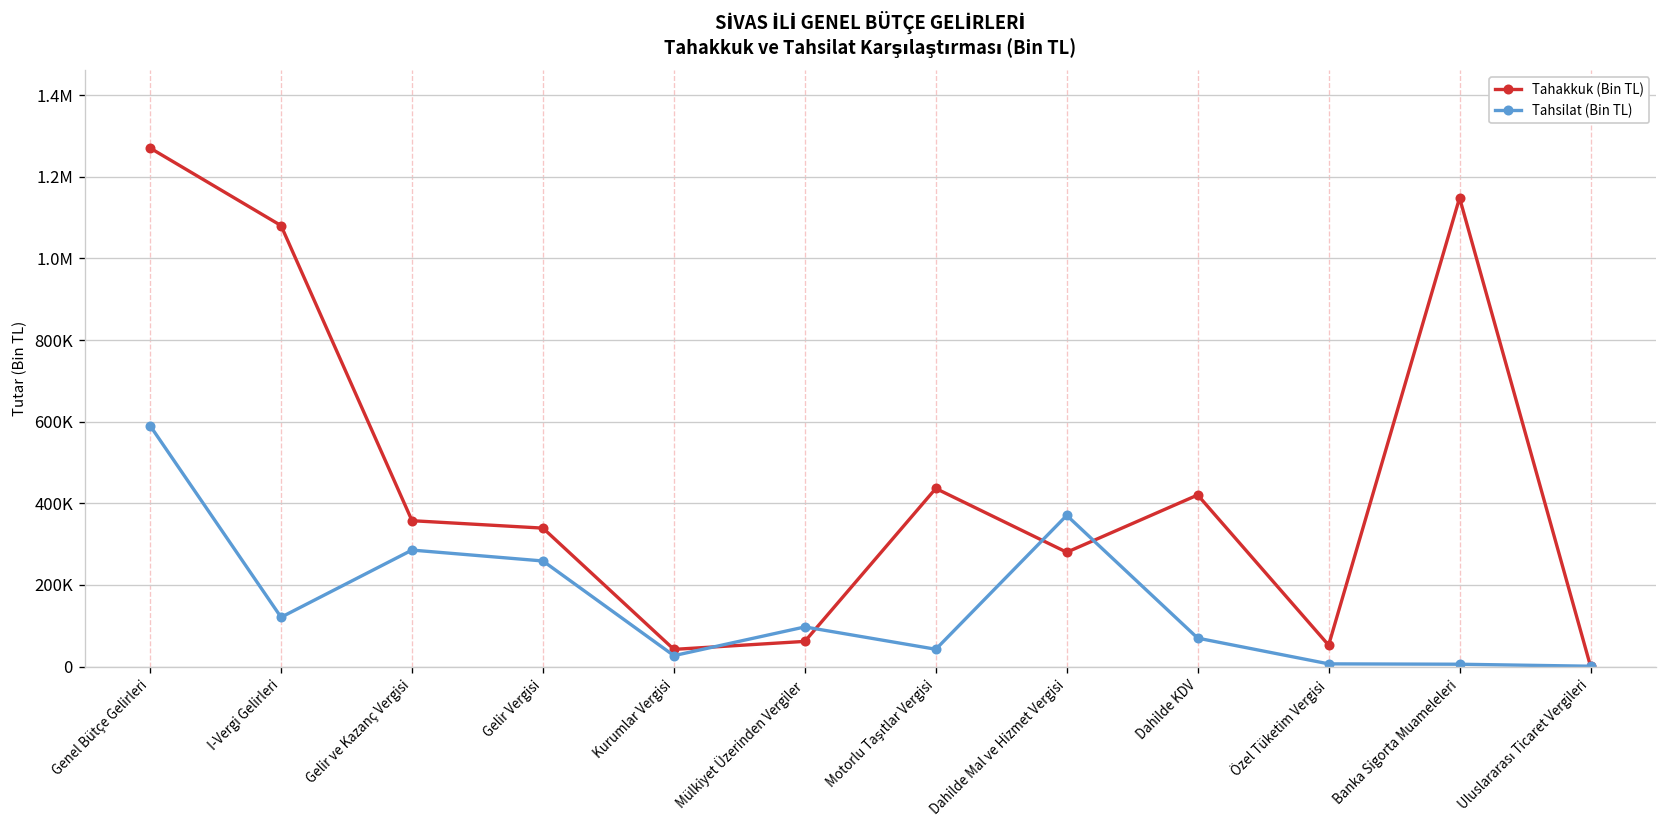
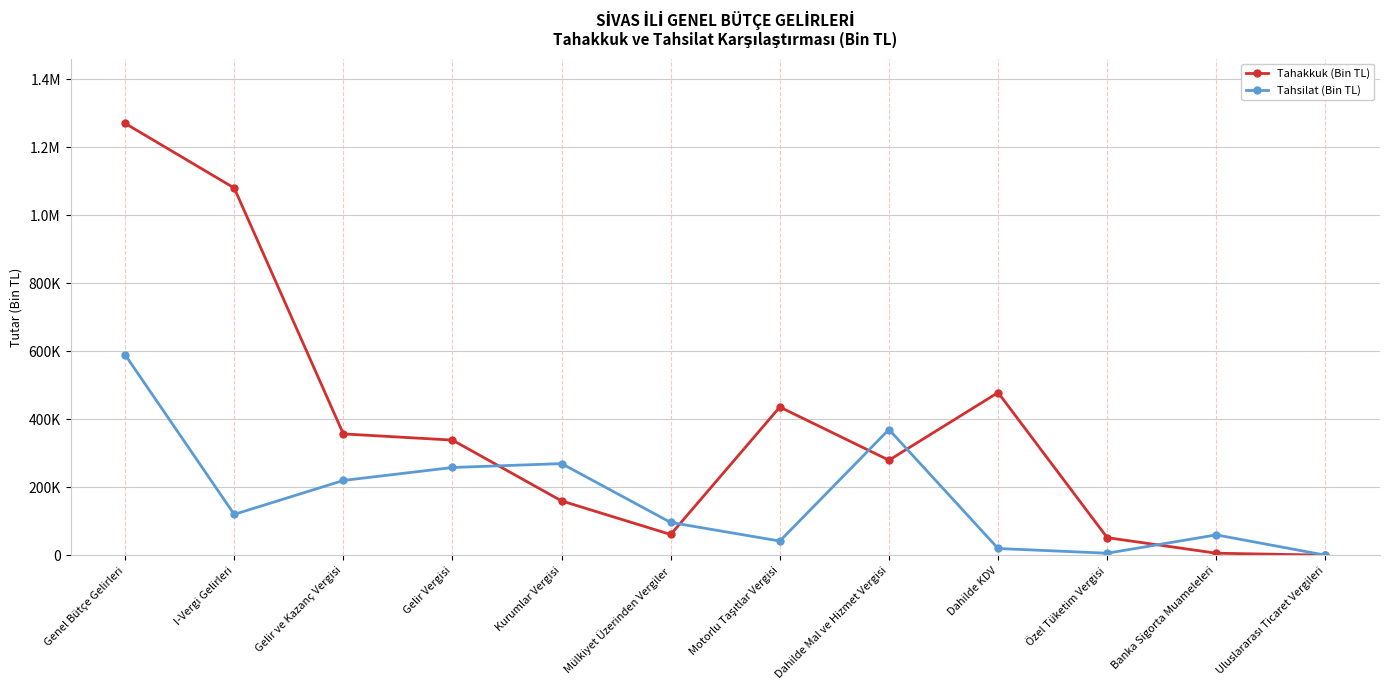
Tahsilat (Bin TL), Gelir ve Kazanç Vergisi: 290000 -> 220000
Tahakkuk (Bin TL), Kurumlar Vergisi: 40000 -> 160000
Tahsilat (Bin TL), Kurumlar Vergisi: 30000 -> 270000
Tahakkuk (Bin TL), Dahilde KDV: 420000 -> 480000
Tahsilat (Bin TL), Dahilde KDV: 70000 -> 20000
Tahakkuk (Bin TL), Banka Sigorta Muameleleri: 1150000 -> 10000
Tahsilat (Bin TL), Banka Sigorta Muameleleri: 10000 -> 60000
